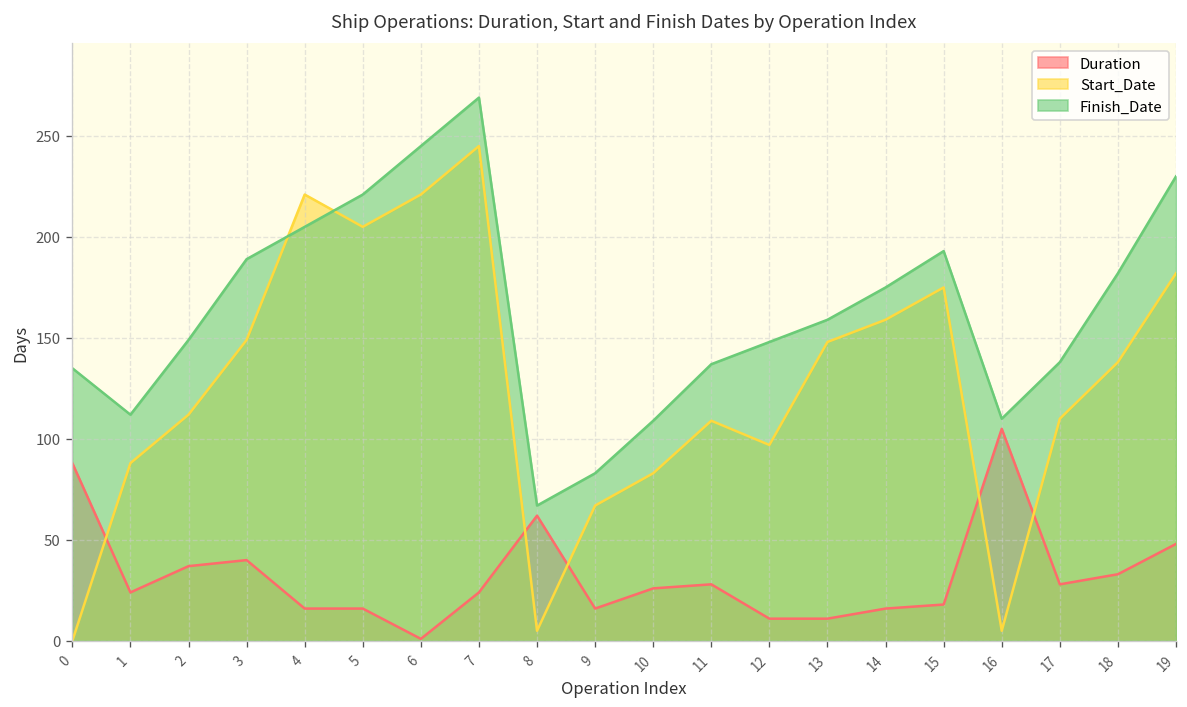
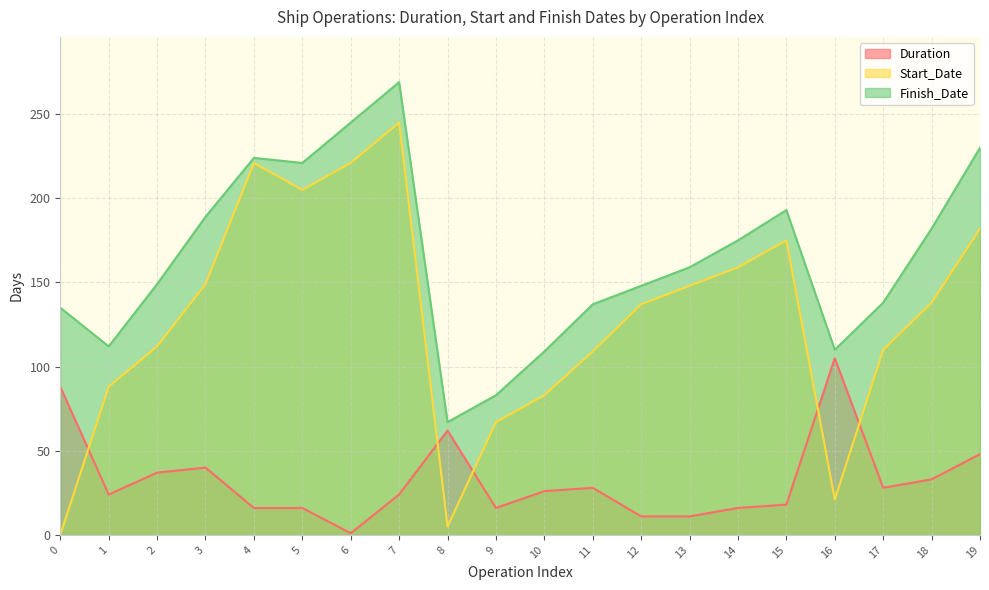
Finish_Date, 4: 205 -> 224
Start_Date, 12: 97 -> 137
Start_Date, 16: 5 -> 21
